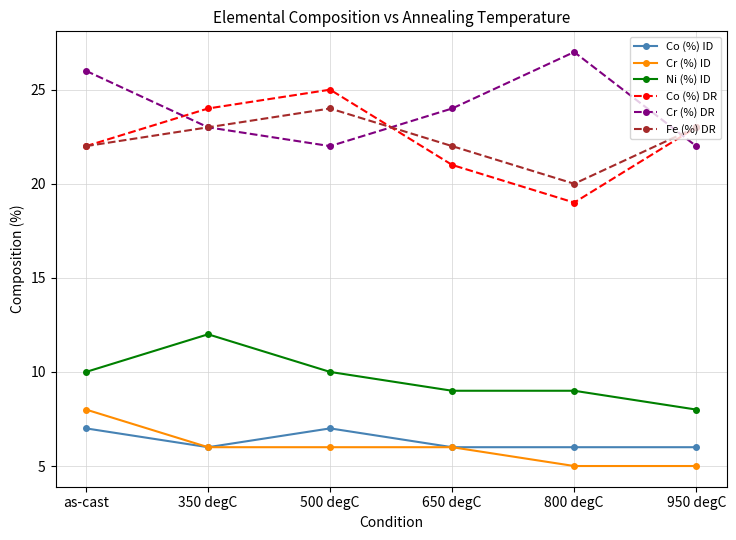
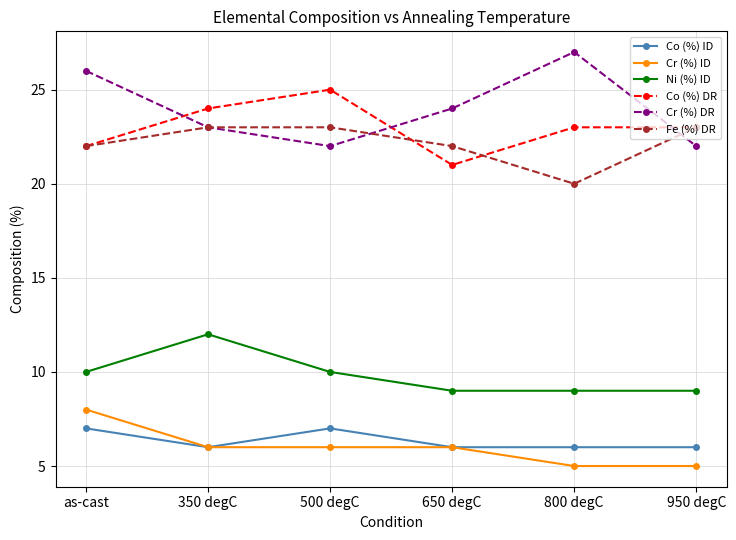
Fe (%) DR, 500 degC: 24 -> 23
Co (%) DR, 800 degC: 19 -> 23
Ni (%) ID, 950 degC: 8 -> 9
